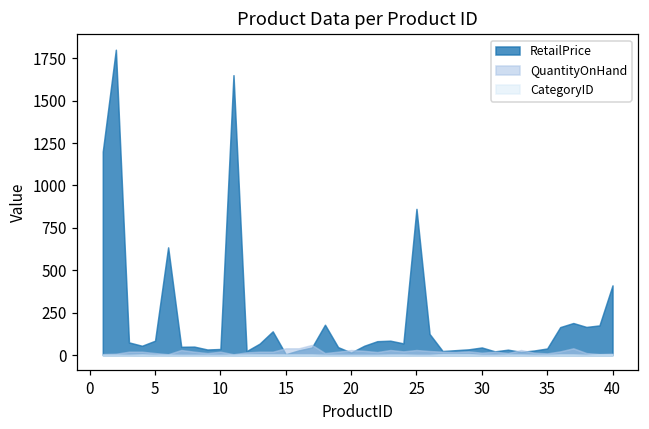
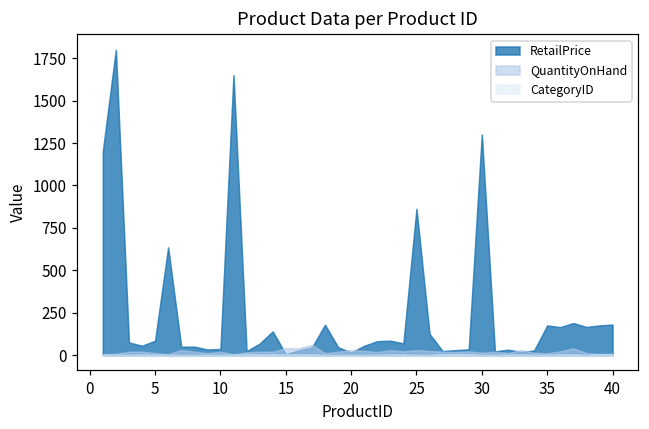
RetailPrice, 30: 50 -> 1300
RetailPrice, 35: 40 -> 180
RetailPrice, 40: 410 -> 180
